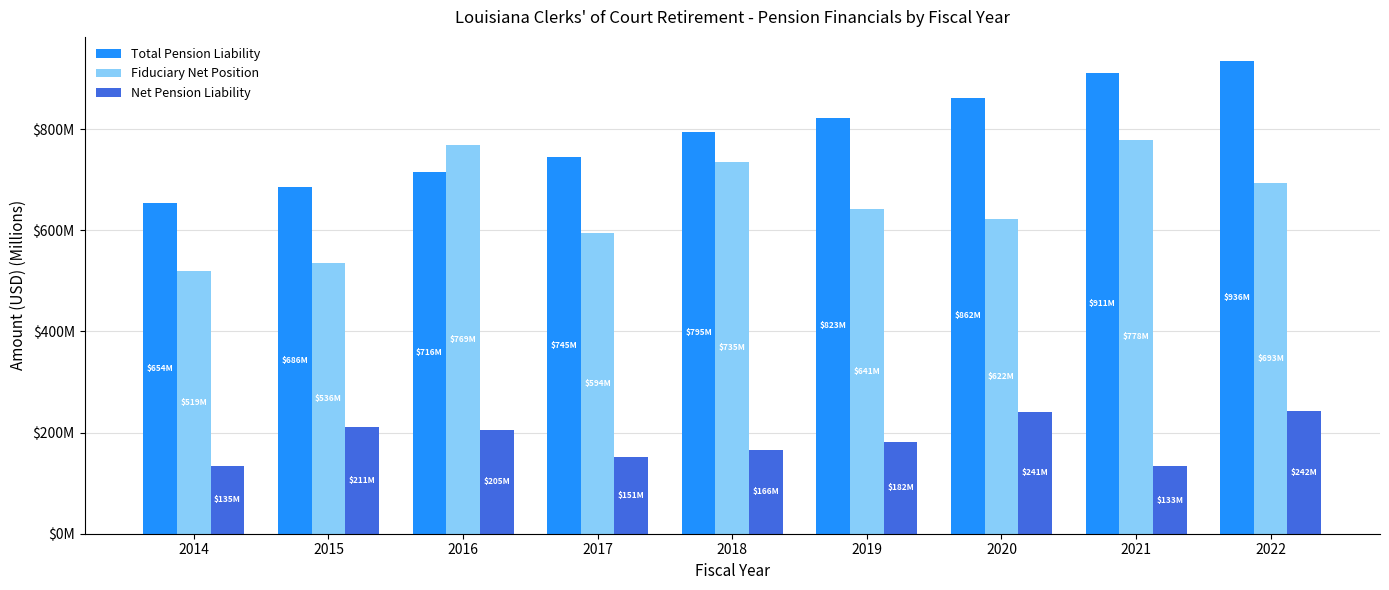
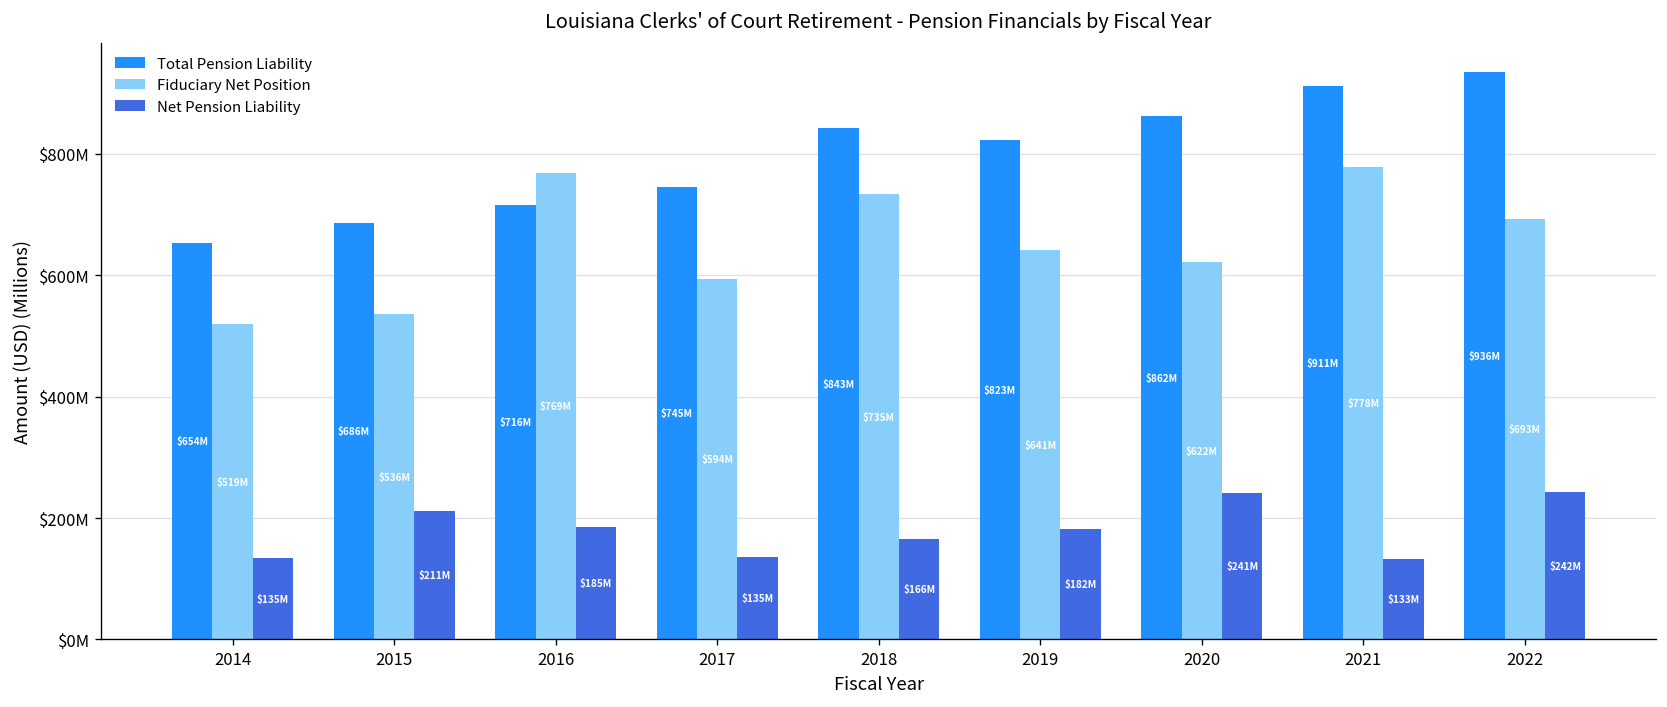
Net Pension Liability, 2016: $205M -> $185M
Net Pension Liability, 2017: $151M -> $135M
Total Pension Liability, 2018: $795M -> $843M
